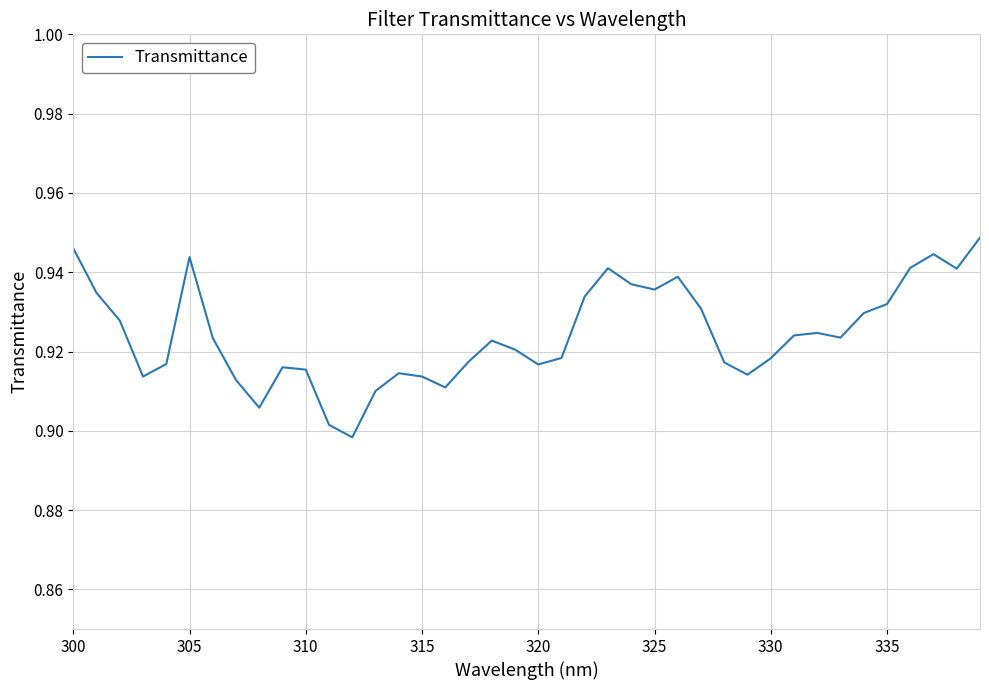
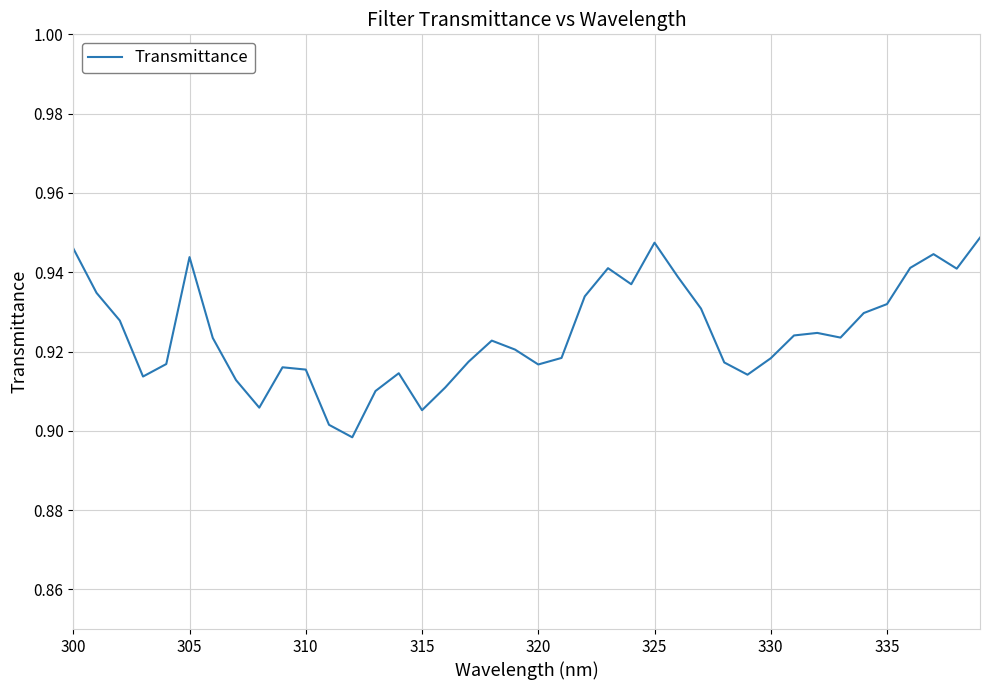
315: 0.914 -> 0.905
325: 0.936 -> 0.947
